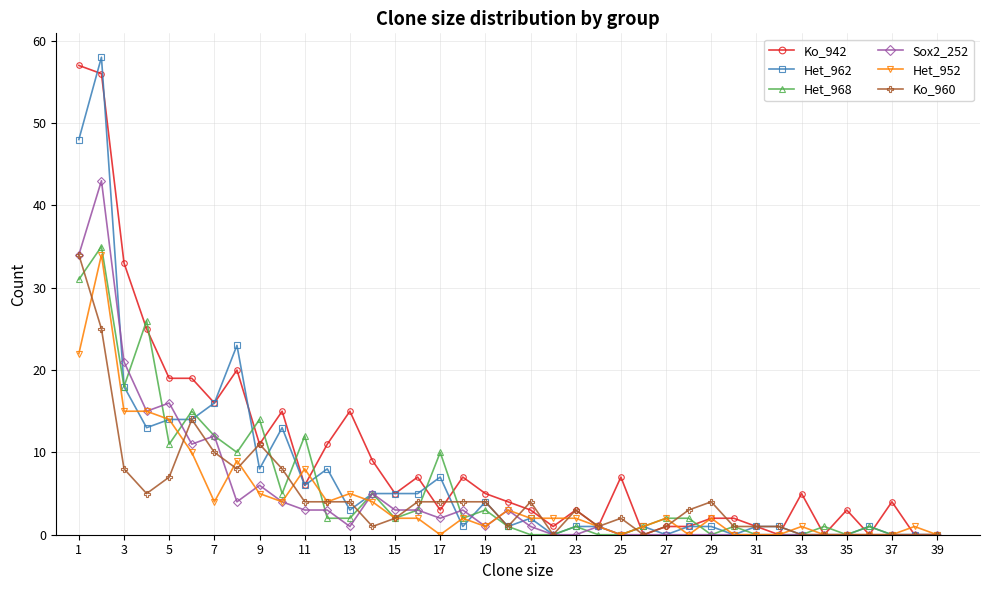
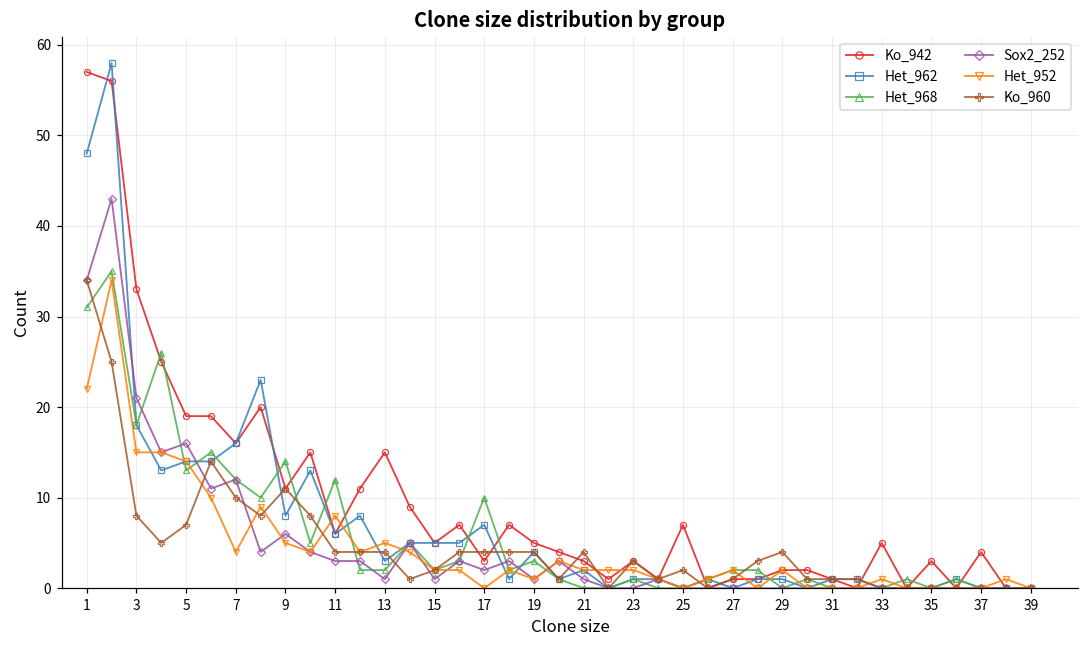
Het_968, 5: 11 -> 13
Sox2_252, 15: 3 -> 1
